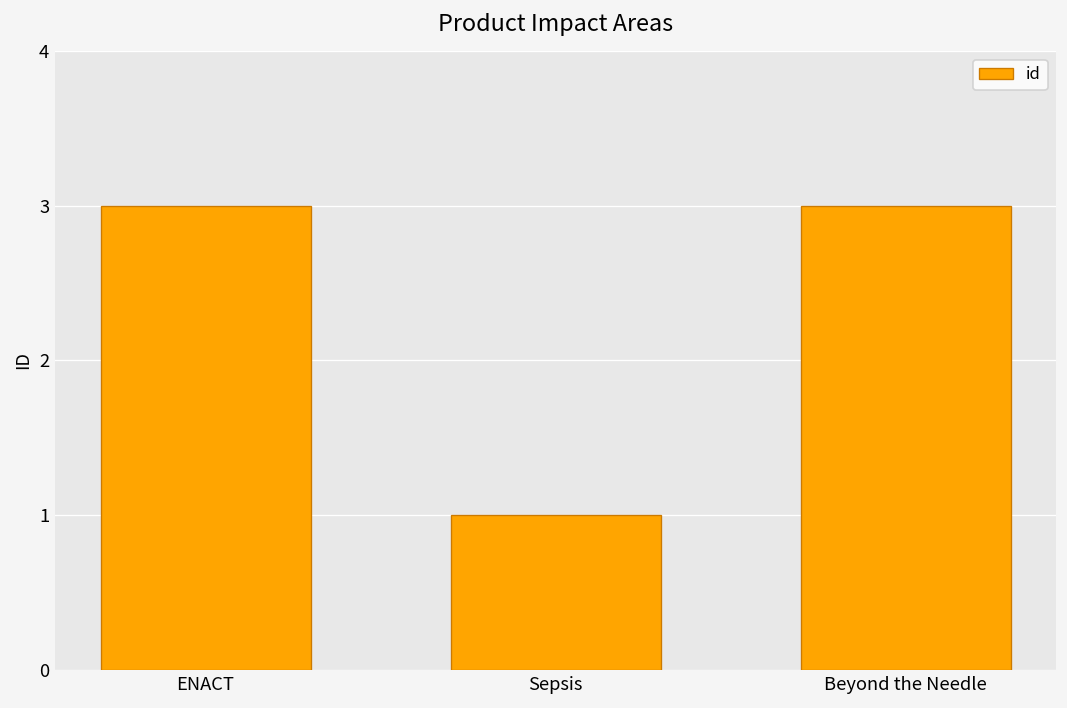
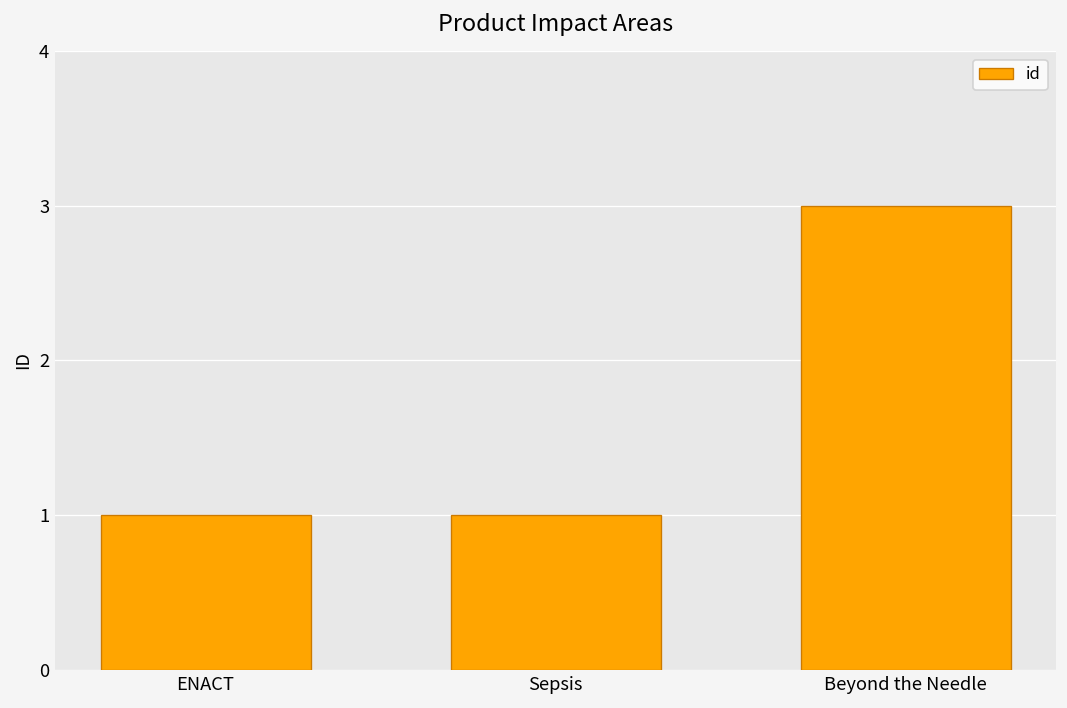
ENACT: 3 -> 1
